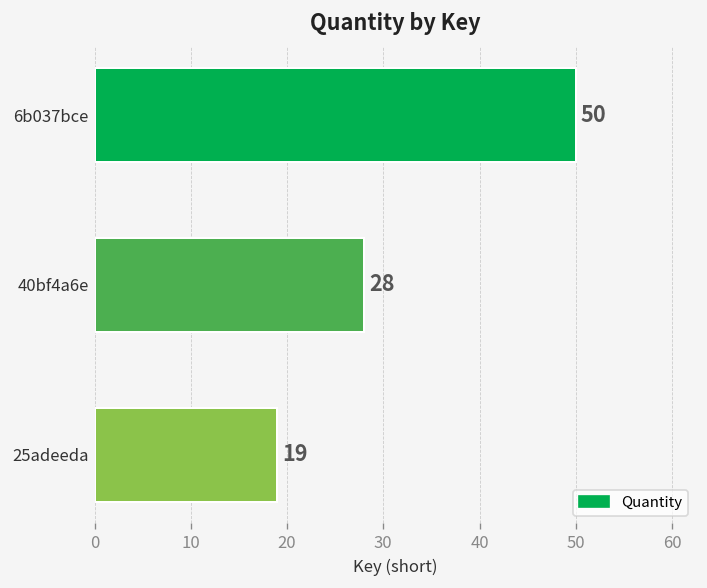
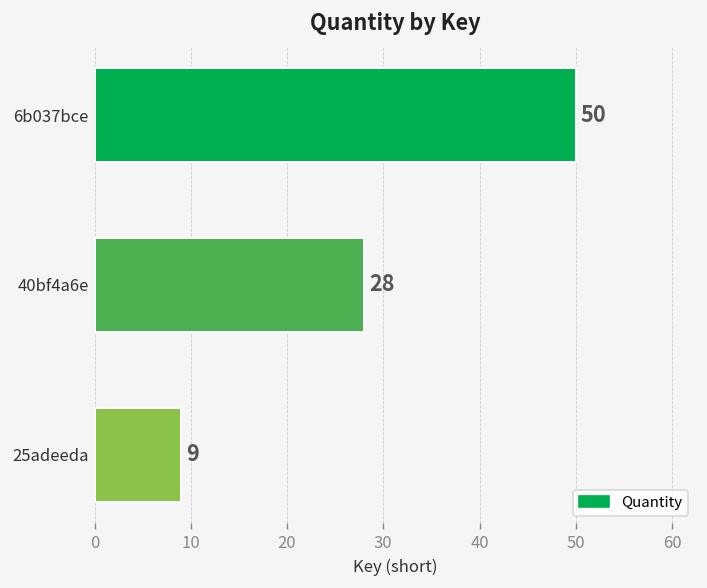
25adeeda: 19 -> 9
